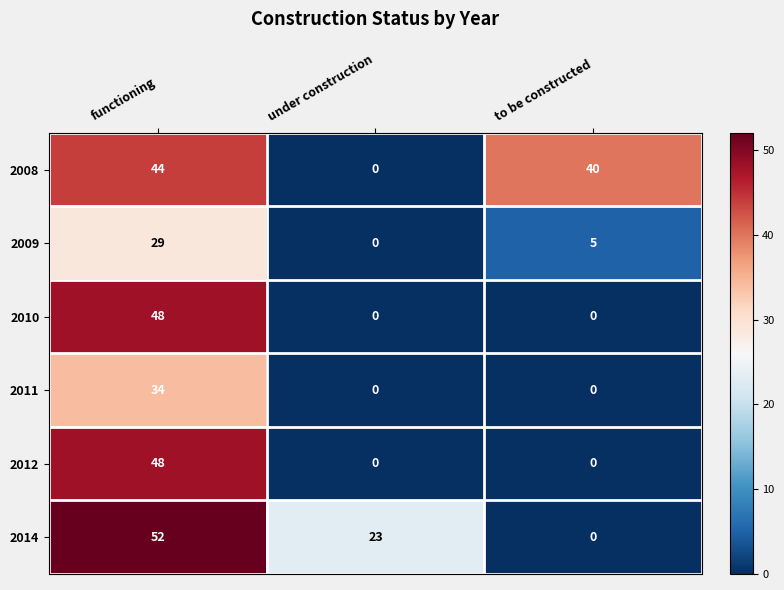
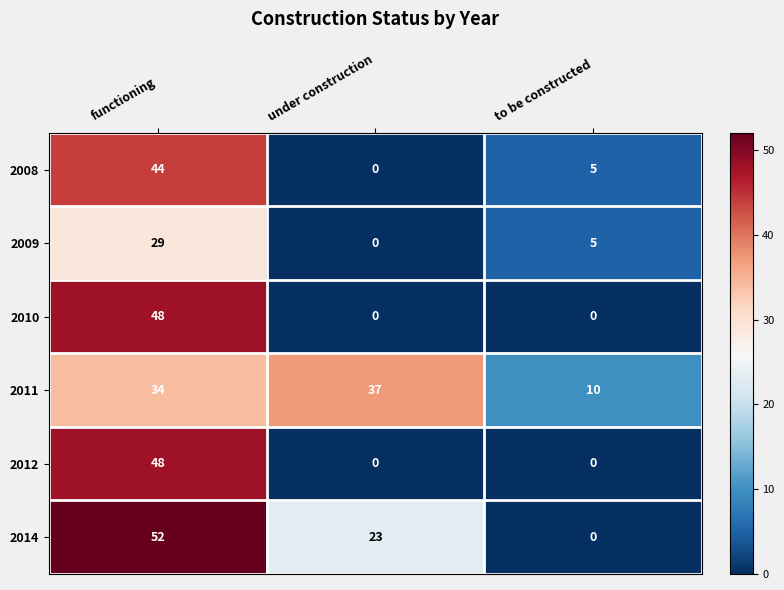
2008, to be constructed: 40 -> 5
2011, under construction: 0 -> 37
2011, to be constructed: 0 -> 10
